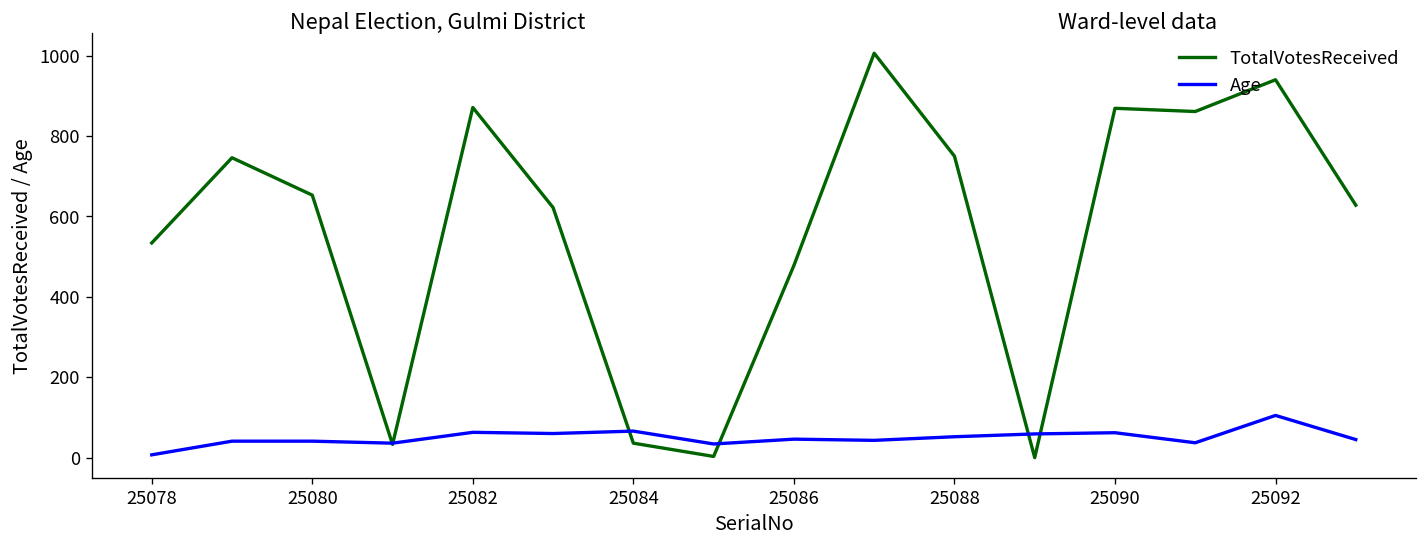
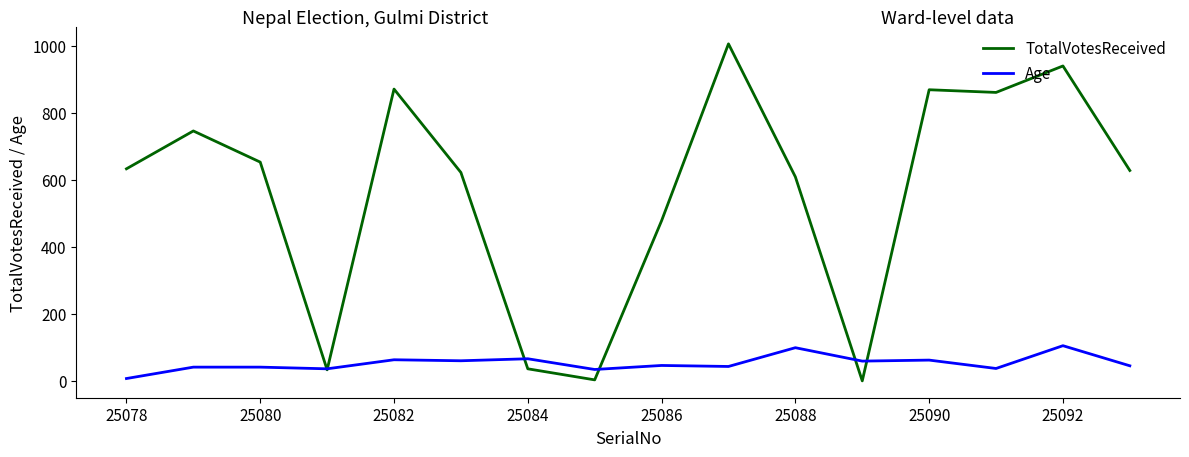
TotalVotesReceived, 25078: 530 -> 630
TotalVotesReceived, 25088: 750 -> 610
Age, 25088: 50 -> 100
